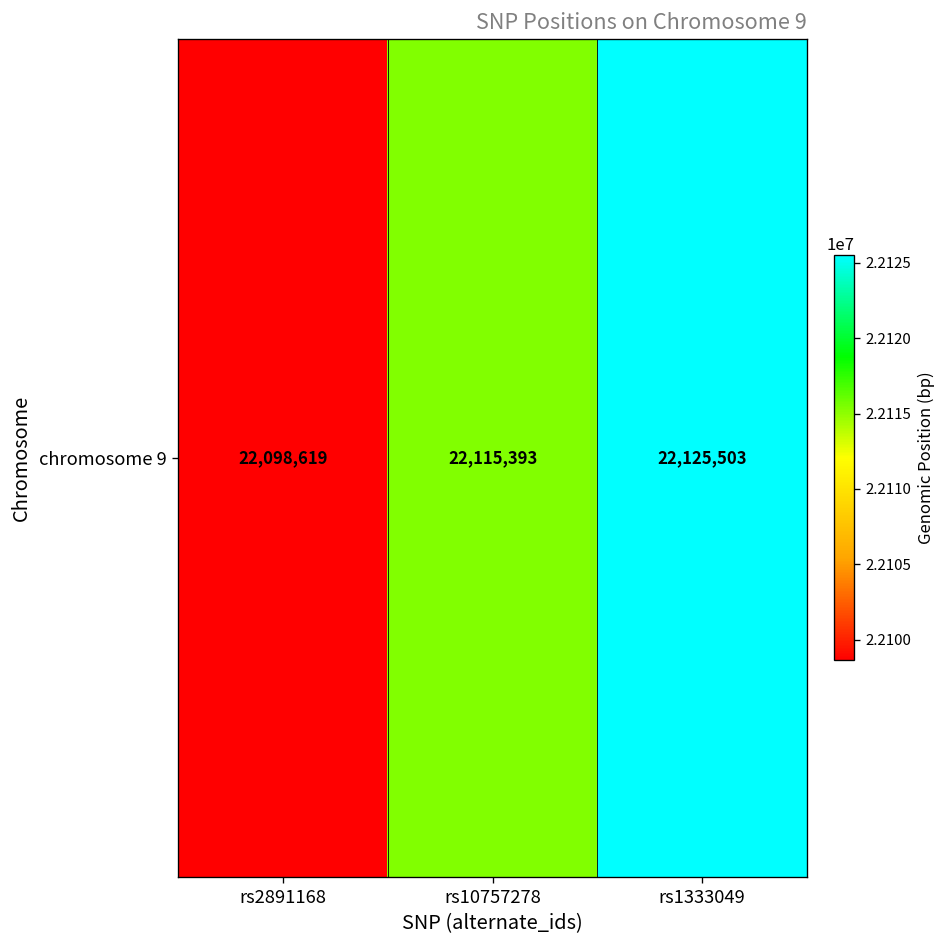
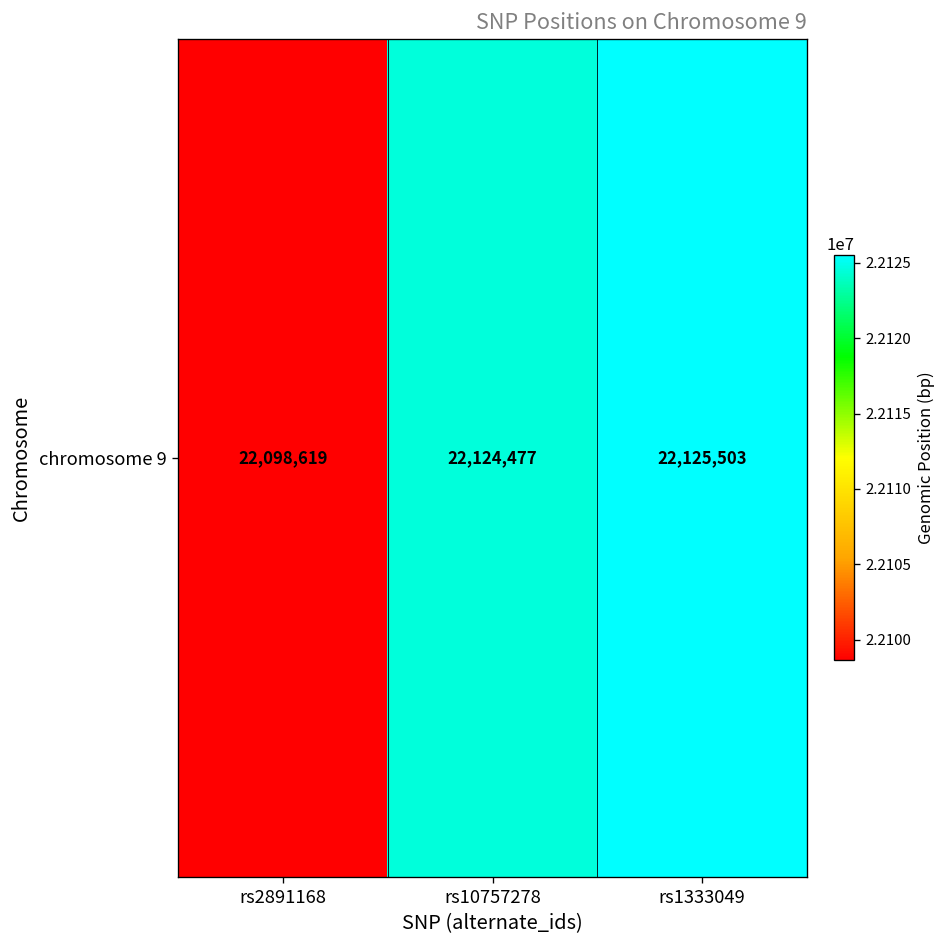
chromosome 9, rs10757278: 22,115,393 -> 22,124,477
